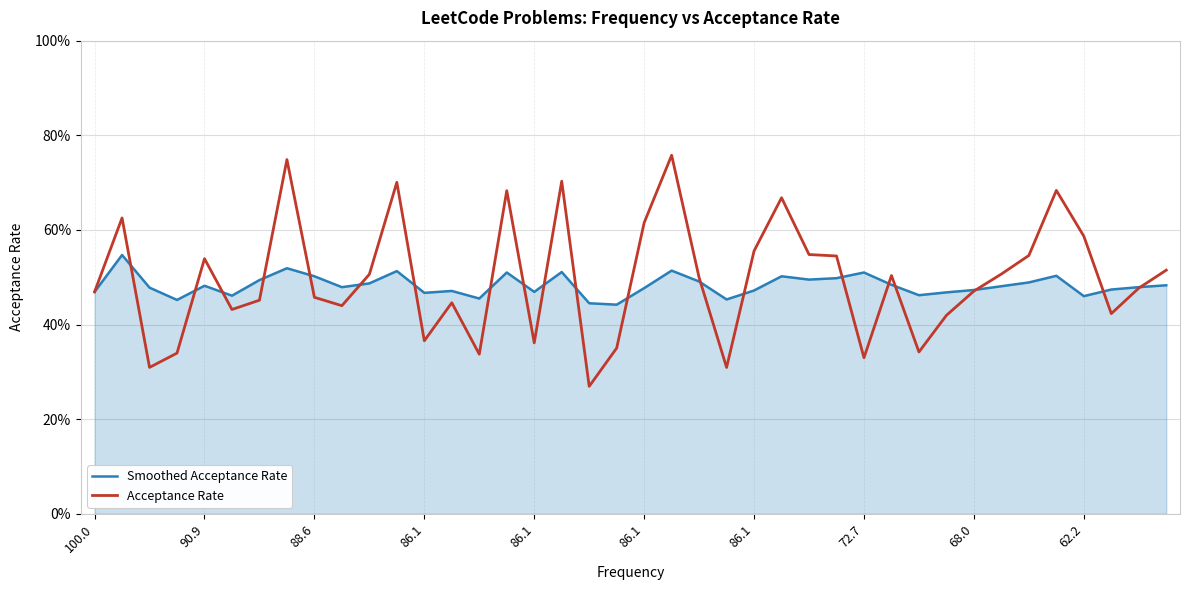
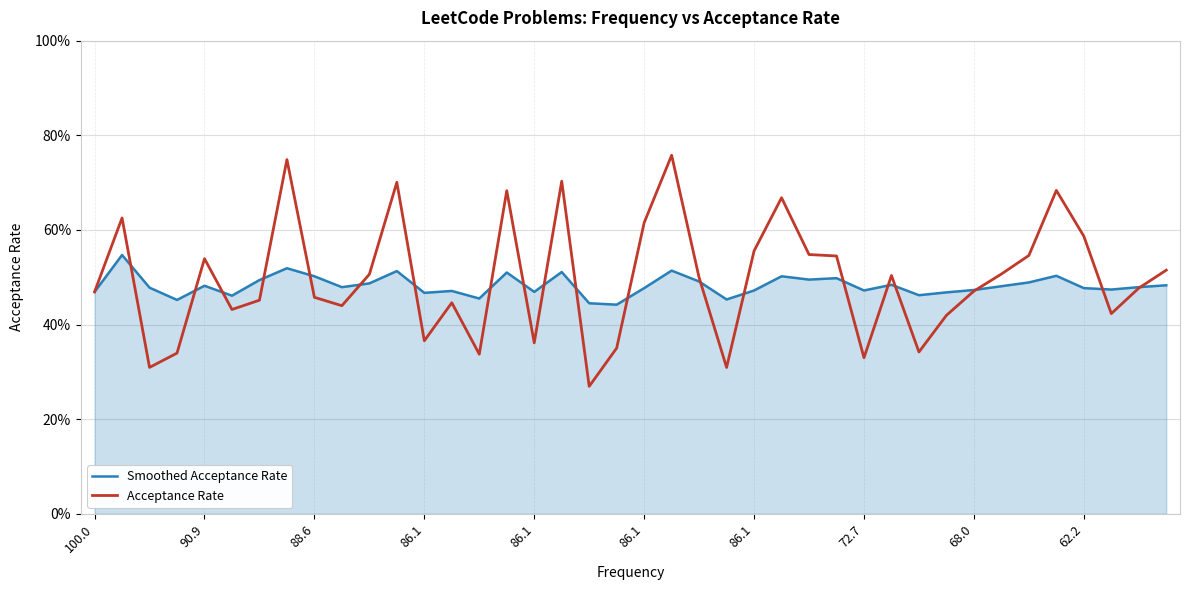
Smoothed Acceptance Rate, 72.7: 51% -> 47%
Smoothed Acceptance Rate, 62.2: 46% -> 48%
